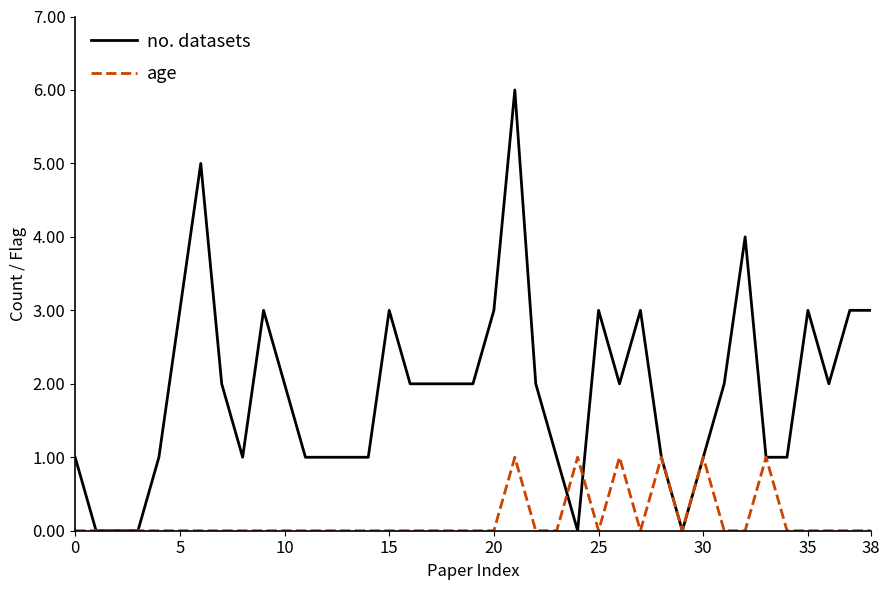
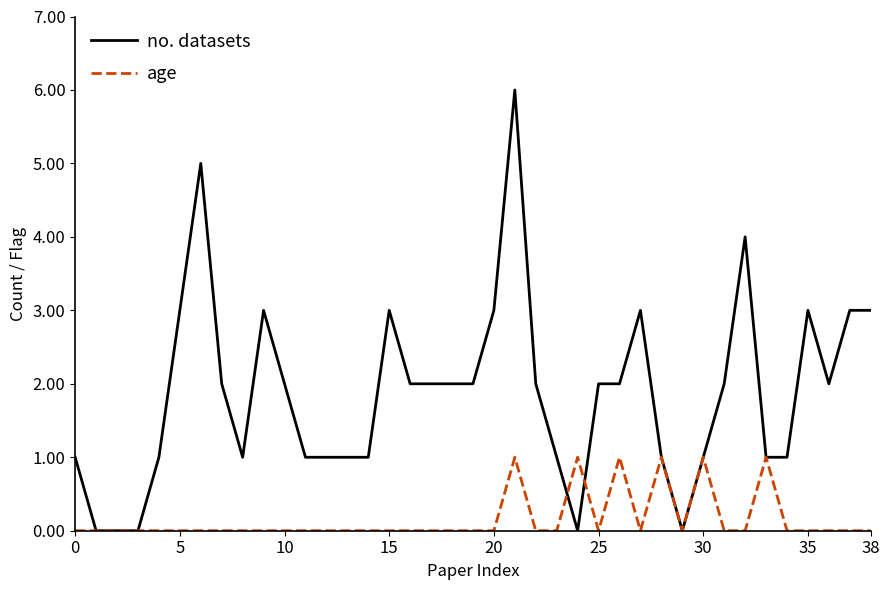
no. datasets, 25: 3 -> 2
